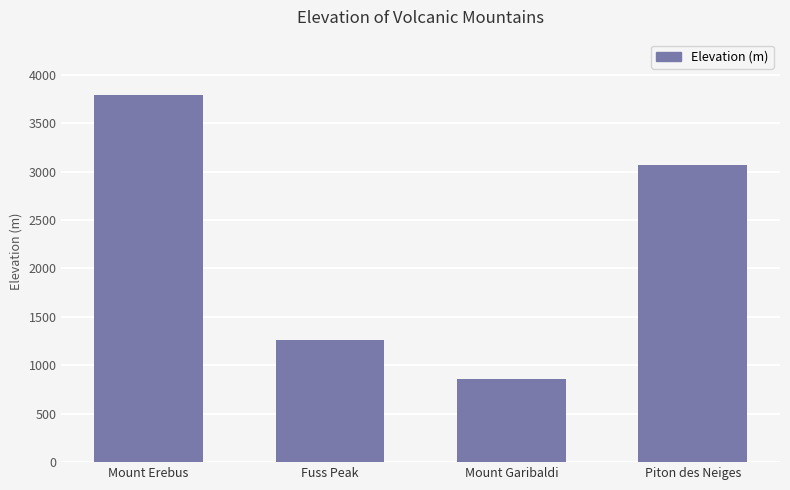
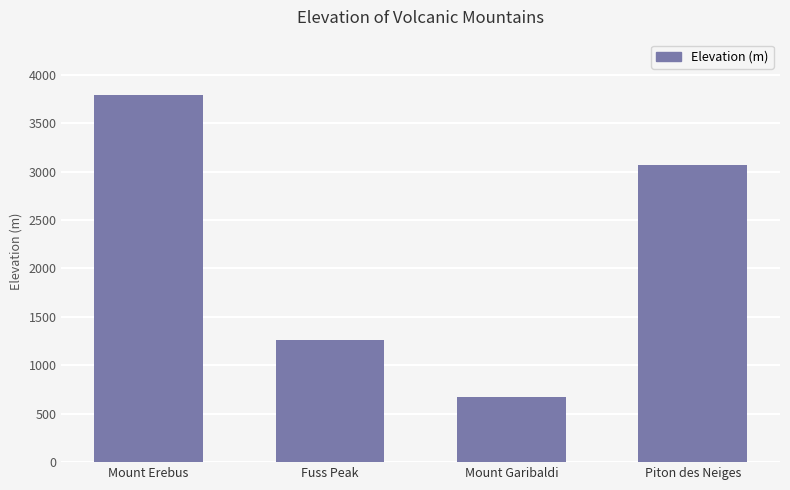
Mount Garibaldi: 900 -> 700
